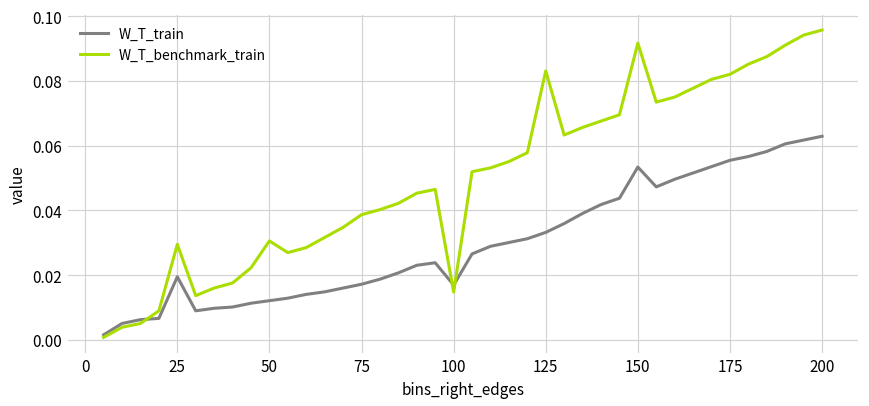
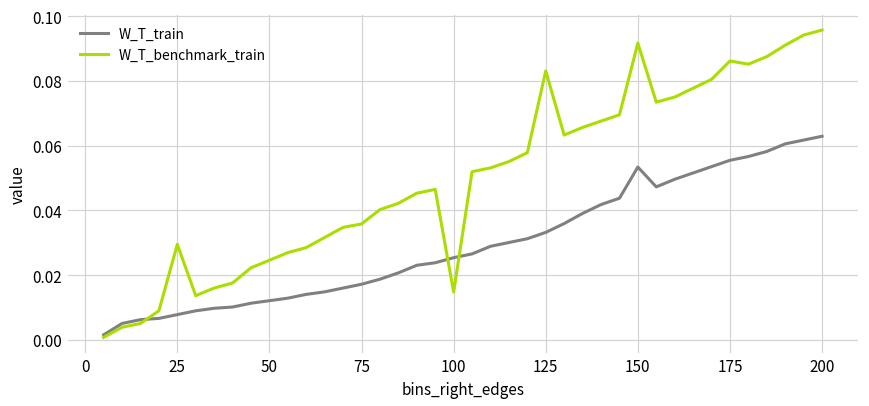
W_T_train, 25: 0.020 -> 0.008
W_T_benchmark_train, 50: 0.031 -> 0.025
W_T_benchmark_train, 75: 0.039 -> 0.036
W_T_train, 100: 0.017 -> 0.025
W_T_benchmark_train, 175: 0.082 -> 0.086
